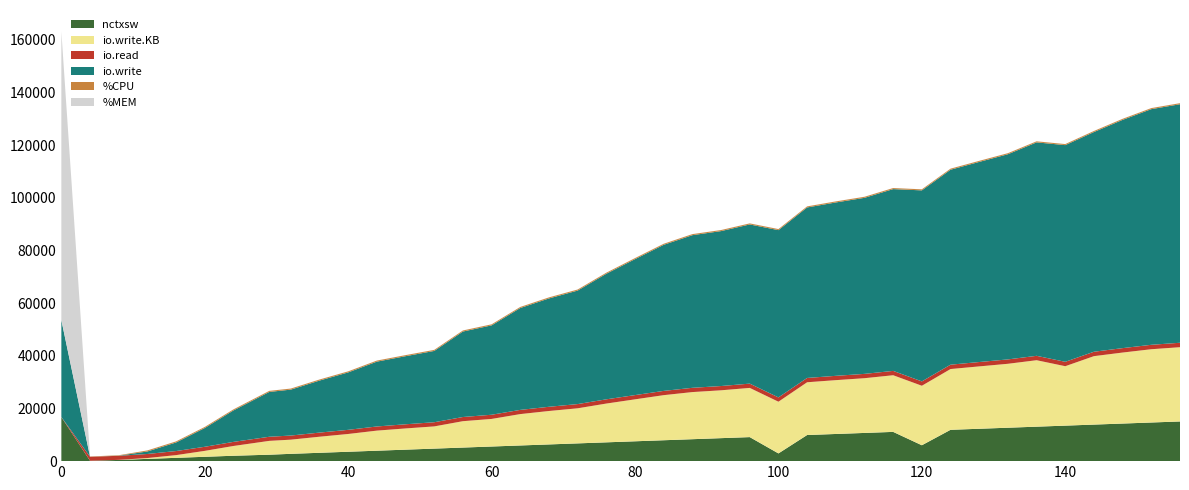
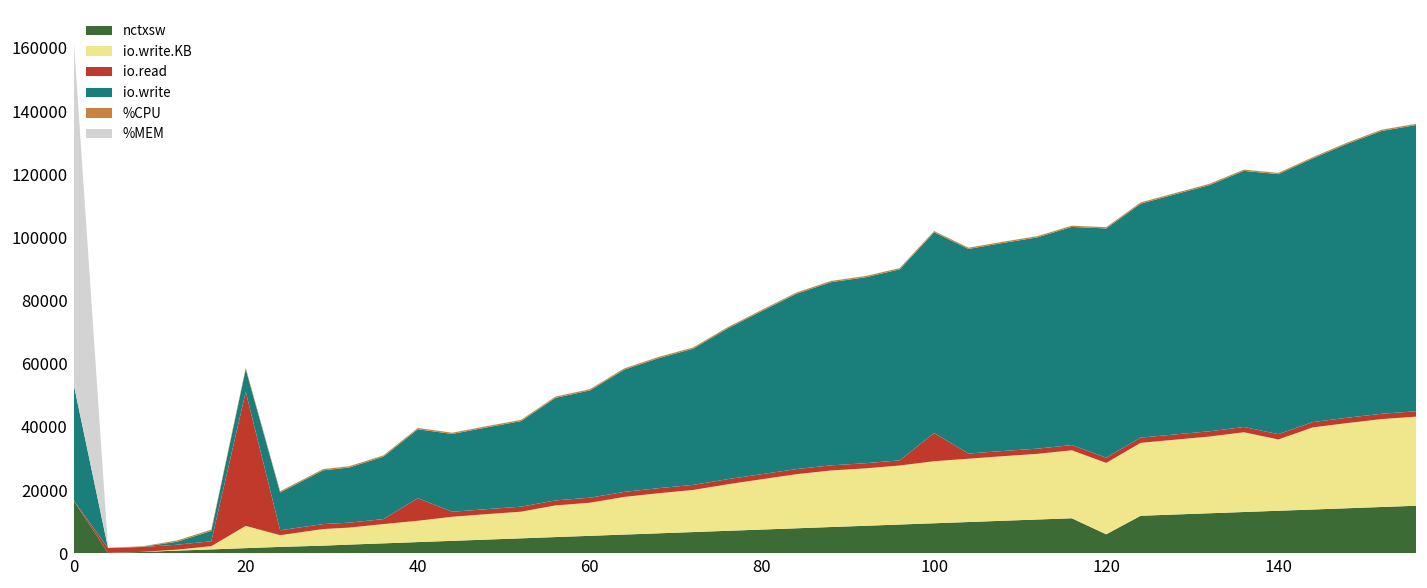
io.write.KB, 20: 2000 -> 7000
io.read, 20: 2000 -> 42000
io.read, 40: 2000 -> 7000
nctxsw, 100: 3000 -> 10000
io.read, 100: 2000 -> 9000
